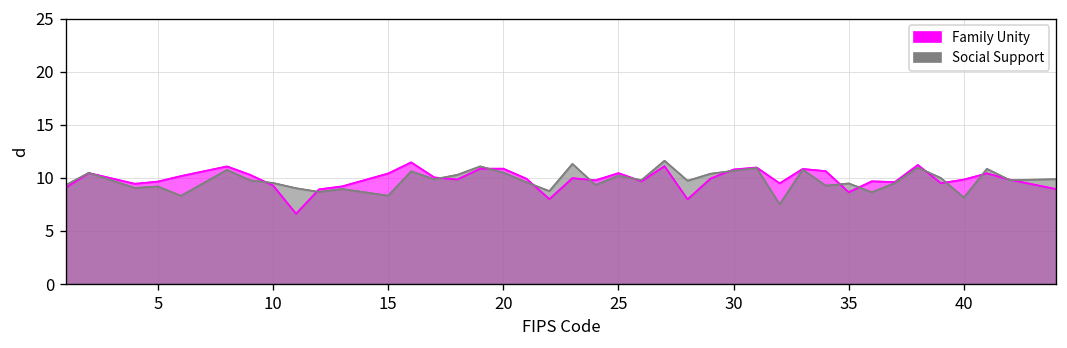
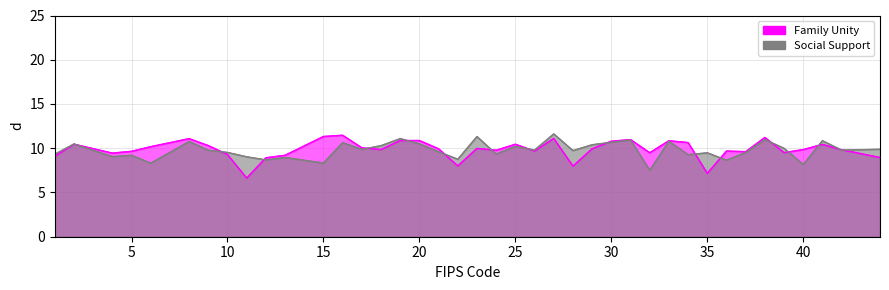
Family Unity, 15: 10 -> 11
Family Unity, 35: 9 -> 7
